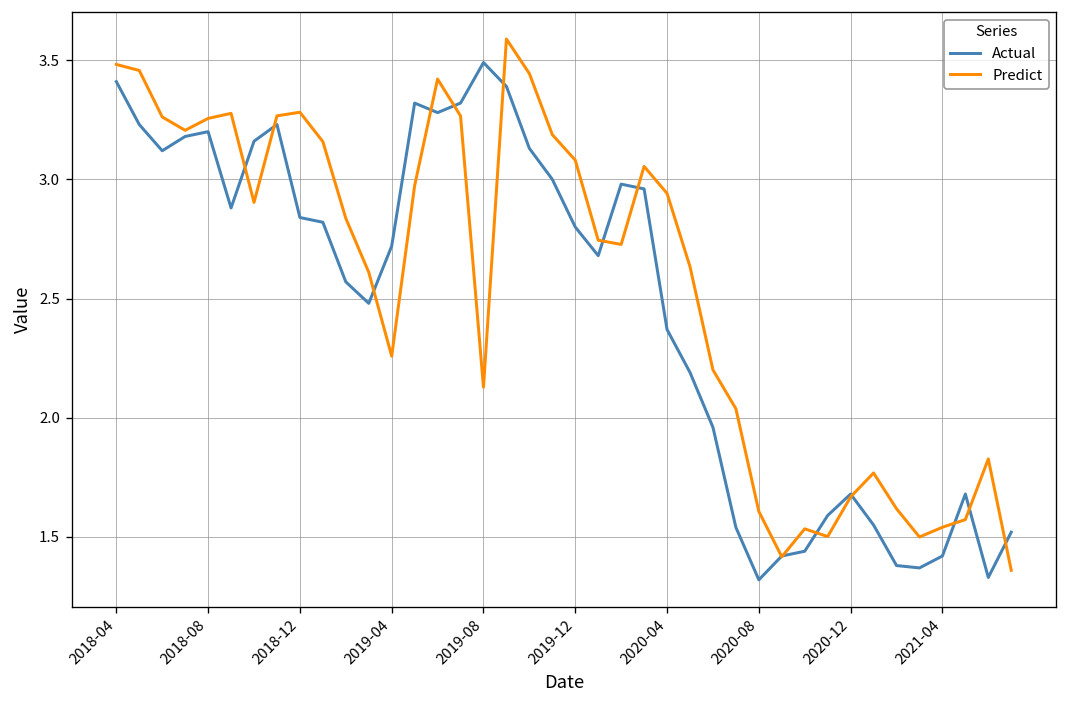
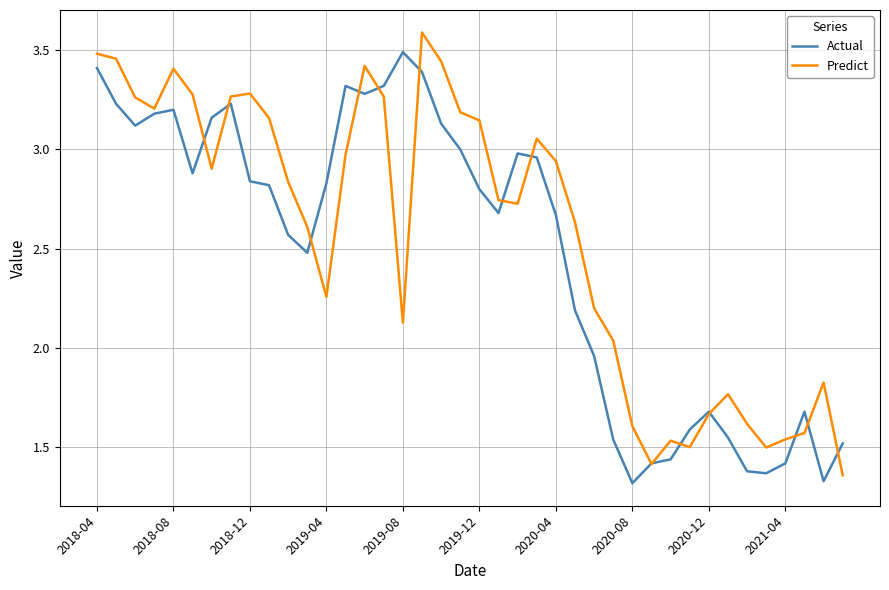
Predict, 2018-08: 3.26 -> 3.41
Actual, 2019-04: 2.72 -> 2.83
Predict, 2019-12: 3.08 -> 3.15
Actual, 2020-04: 2.37 -> 2.67
